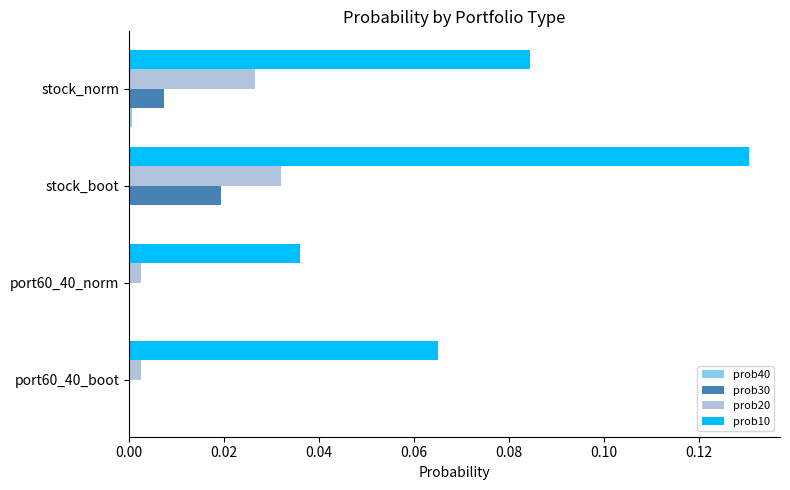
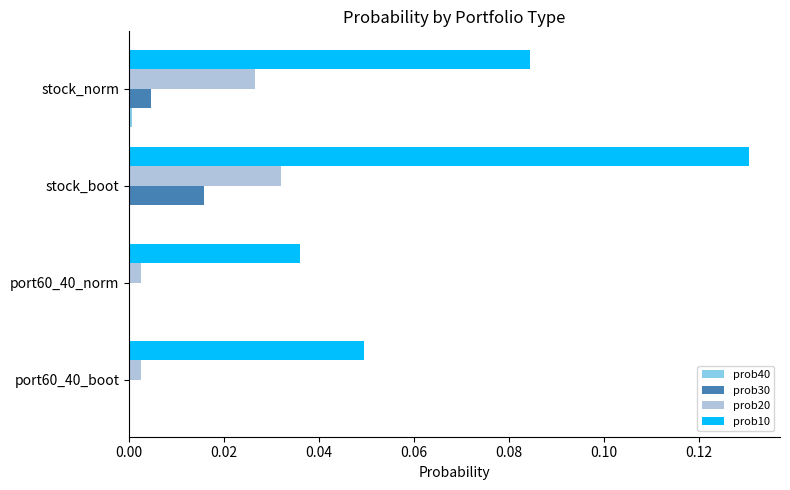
prob30, stock_norm: 0.007 -> 0.005
prob30, stock_boot: 0.019 -> 0.016
prob10, port60_40_boot: 0.065 -> 0.049
